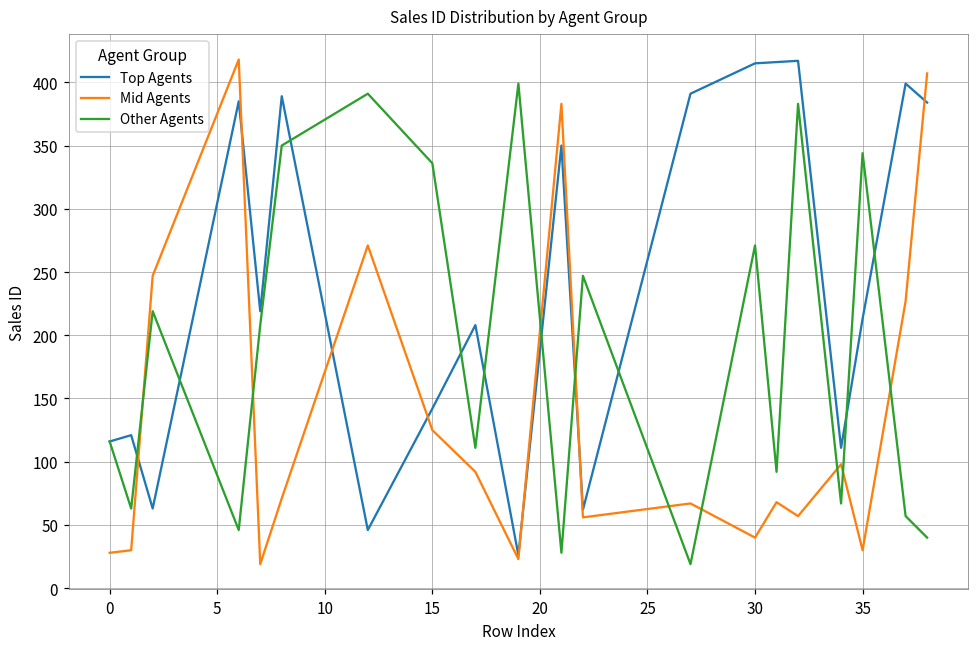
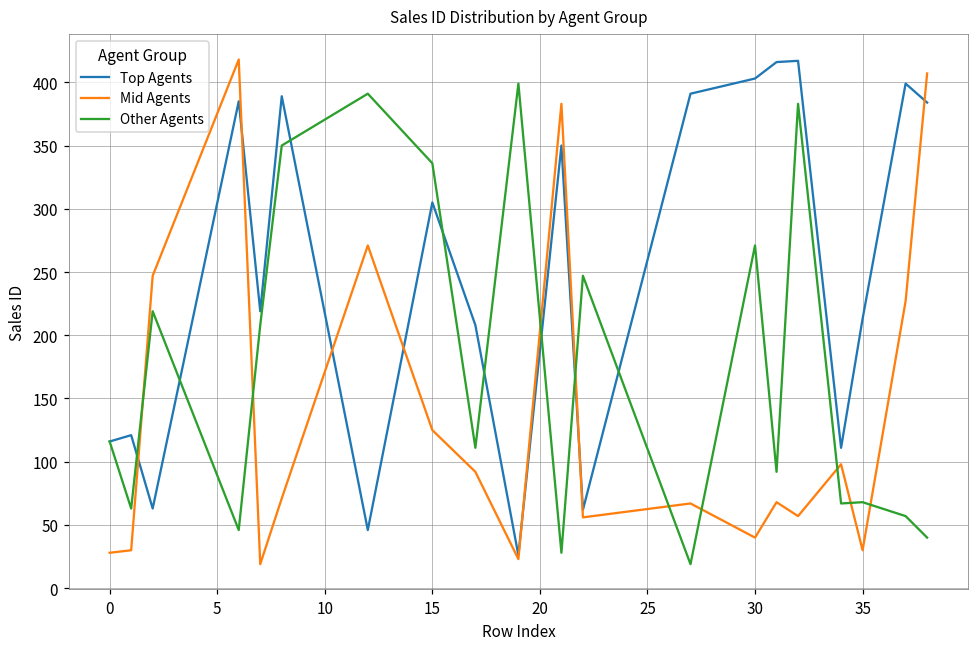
Top Agents, 15: 142 -> 305
Top Agents, 30: 415 -> 403
Other Agents, 35: 344 -> 68
